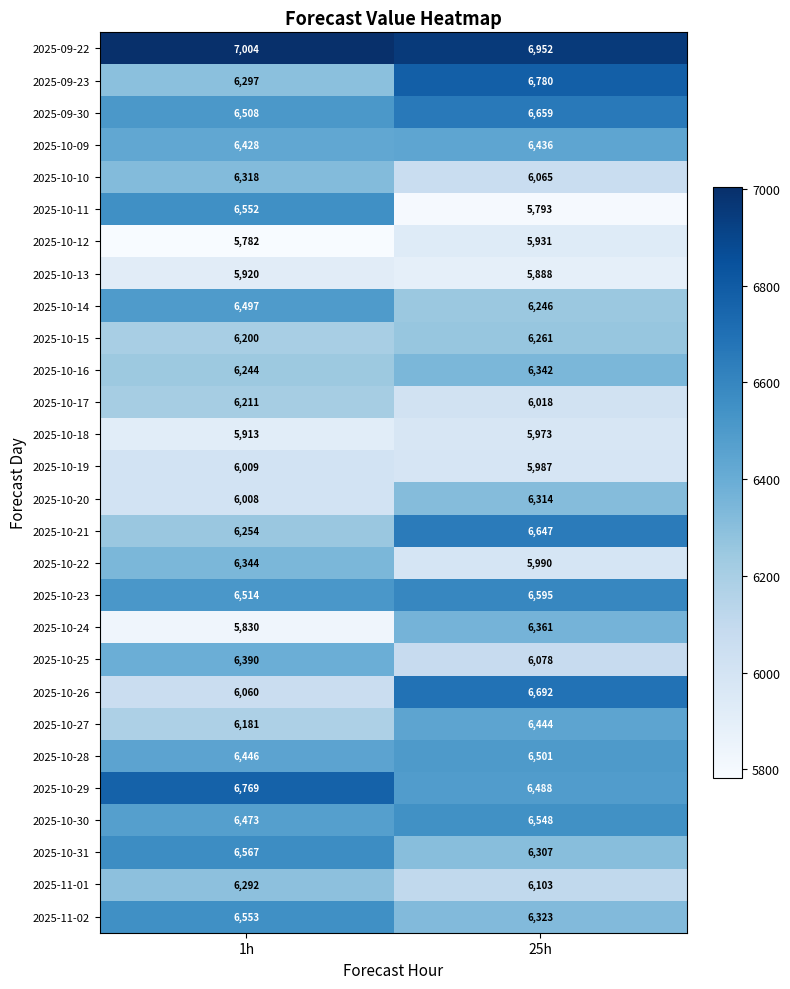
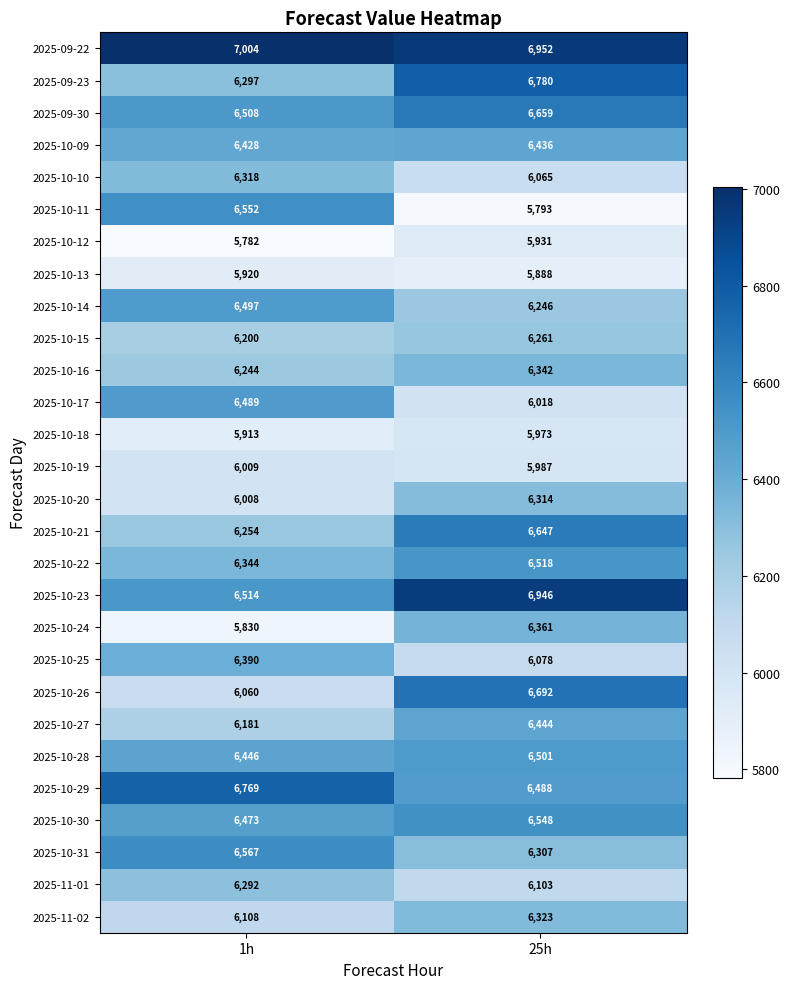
2025-10-17, 1h: 6,211 -> 6,489
2025-10-22, 25h: 5,990 -> 6,518
2025-10-23, 25h: 6,595 -> 6,946
2025-11-02, 1h: 6,553 -> 6,108
